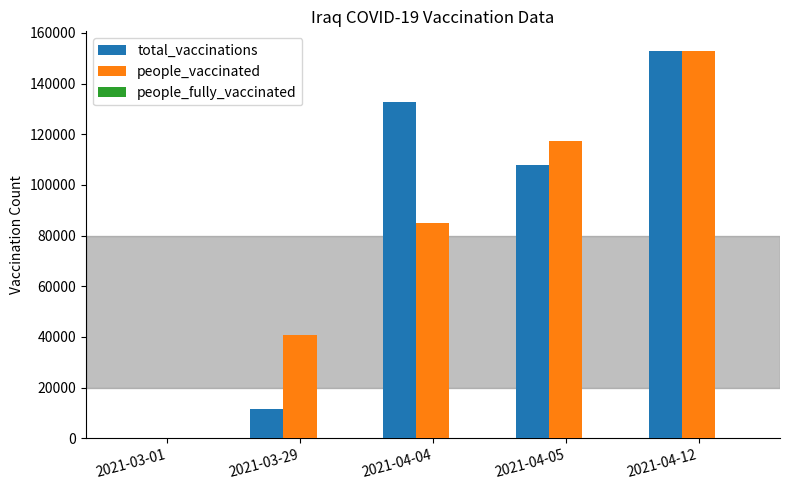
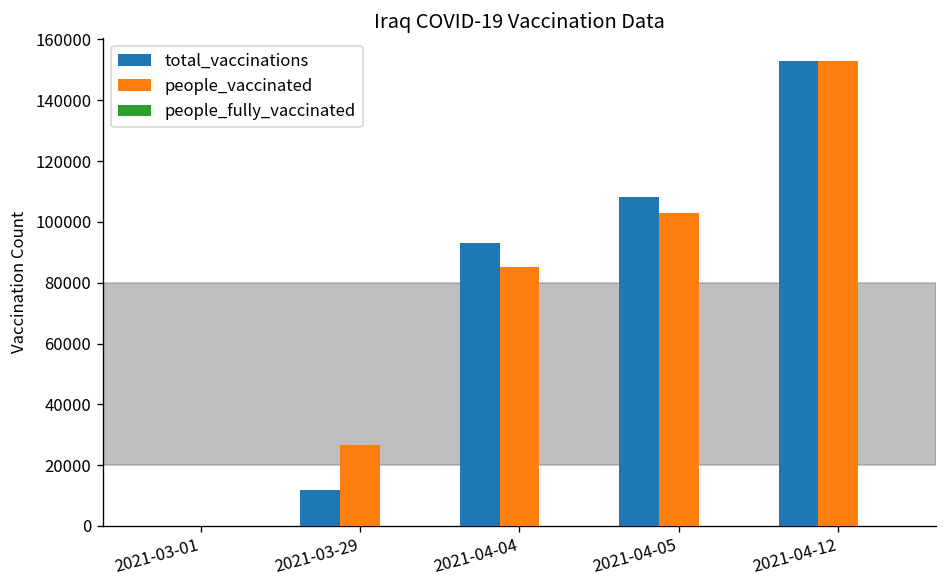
people_vaccinated, 2021-03-29: 41000 -> 27000
total_vaccinations, 2021-04-04: 133000 -> 93000
people_vaccinated, 2021-04-05: 117000 -> 103000
